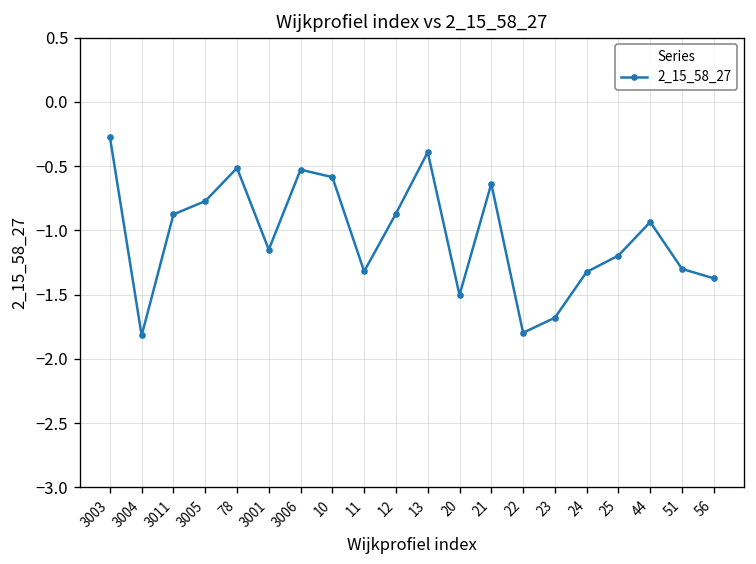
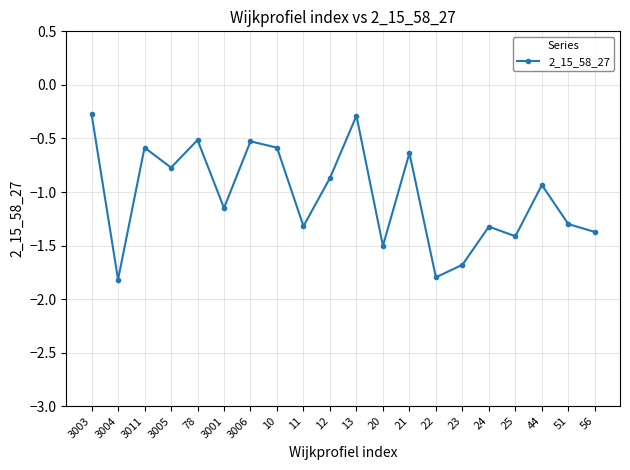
3011: -0.88 -> -0.59
13: -0.39 -> -0.29
25: -1.20 -> -1.41
